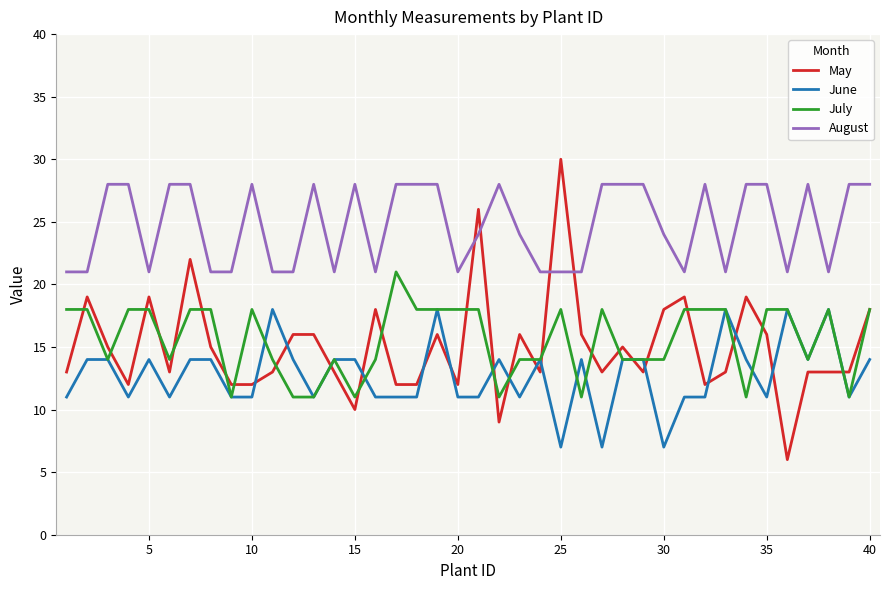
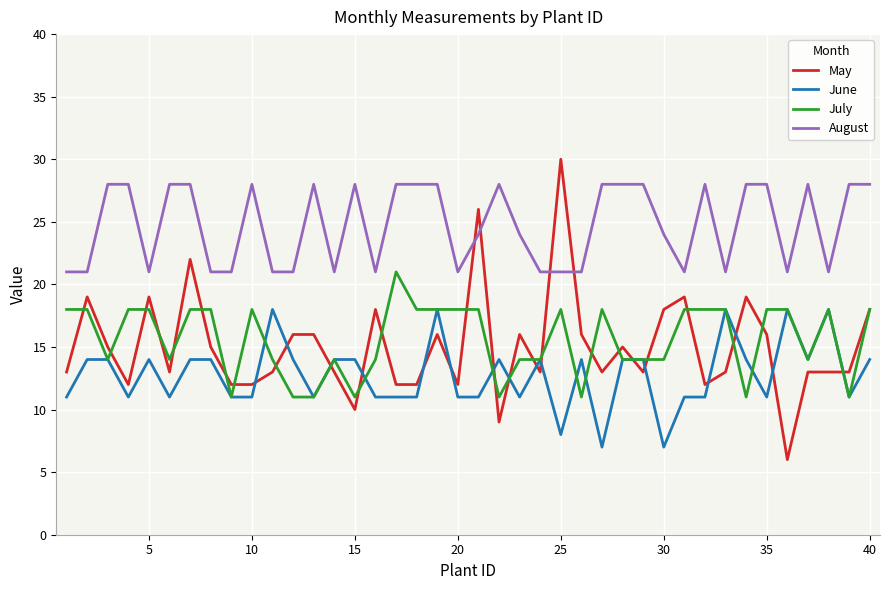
June, 25: 7 -> 8
